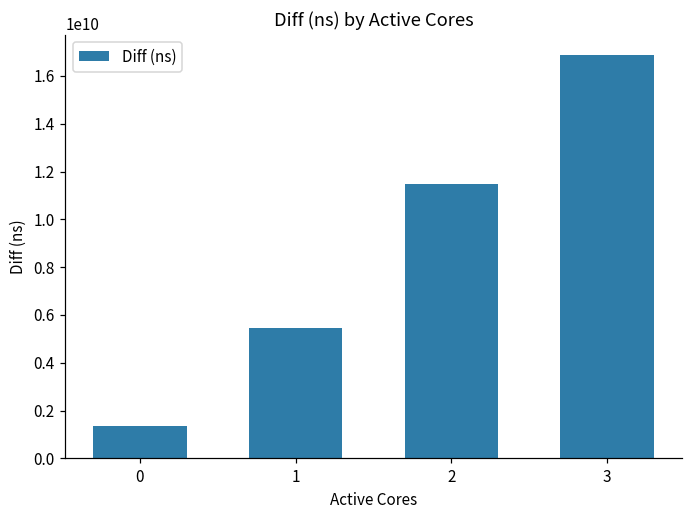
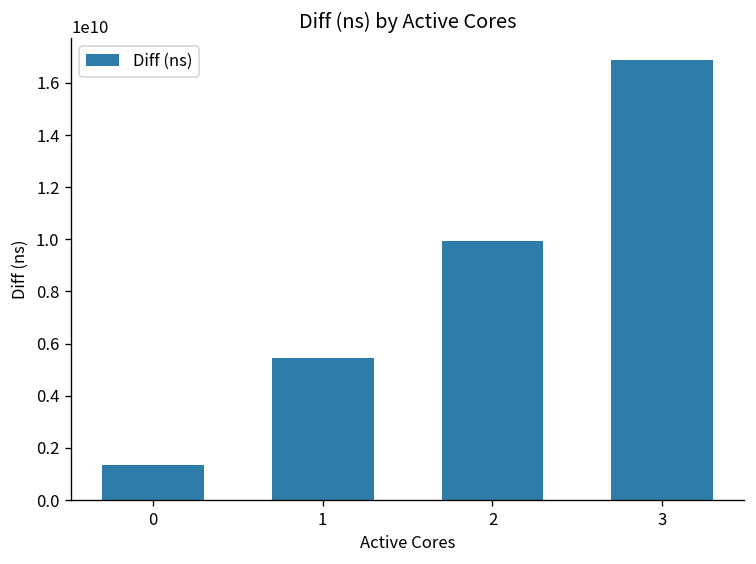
2: 11500000000 -> 9900000000
